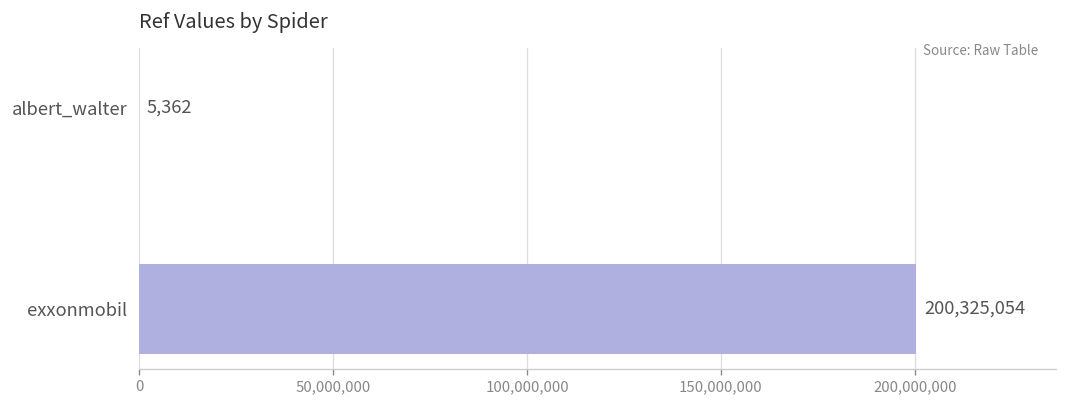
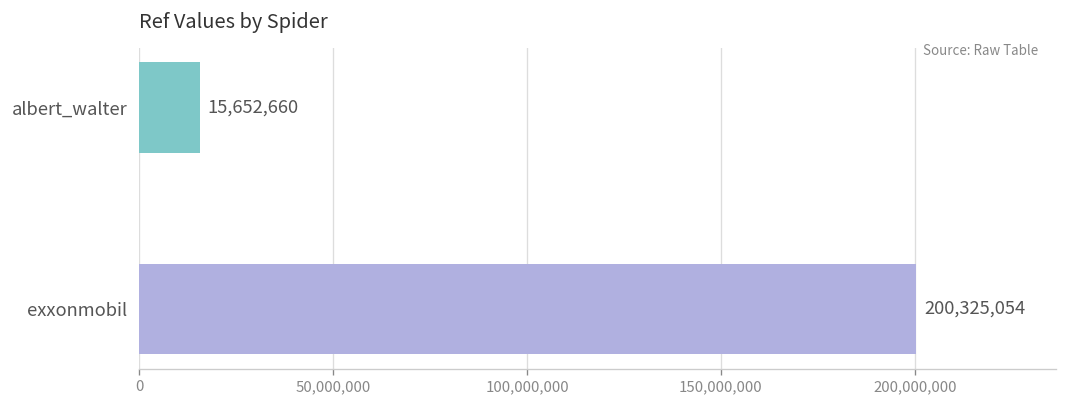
albert_walter: 5,362 -> 15,652,660
